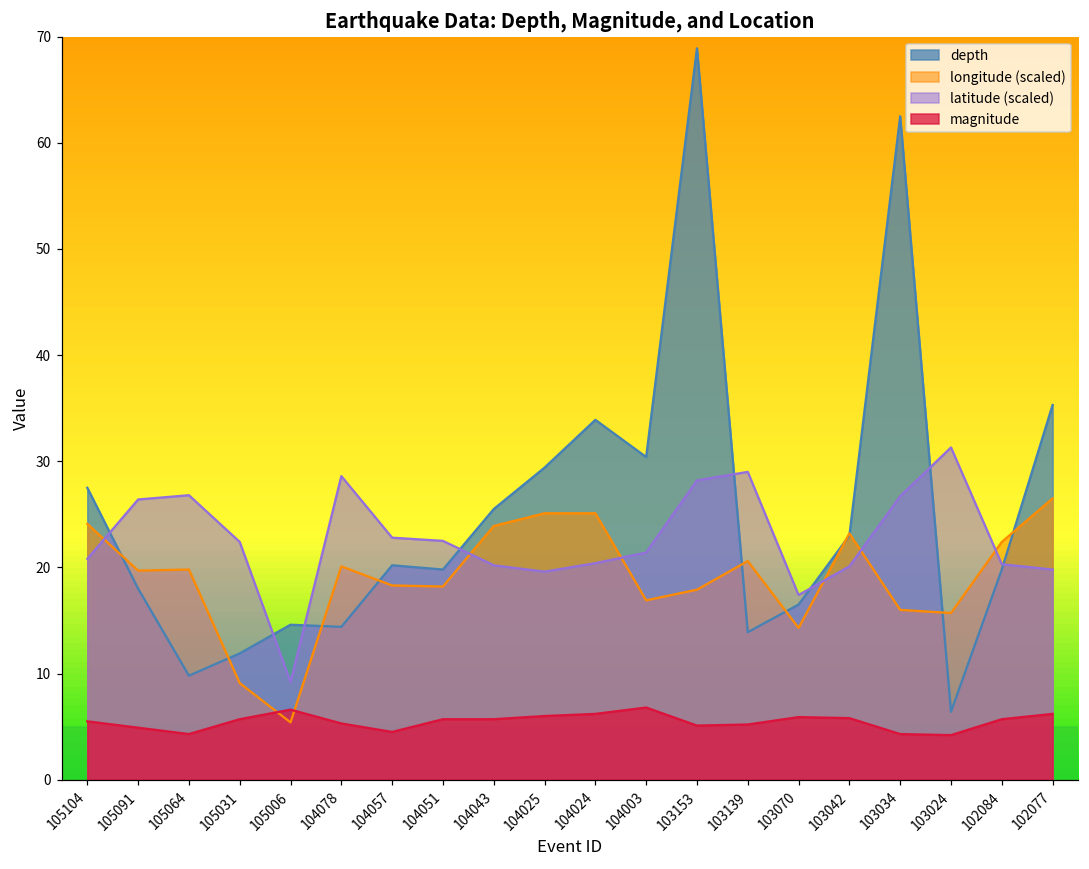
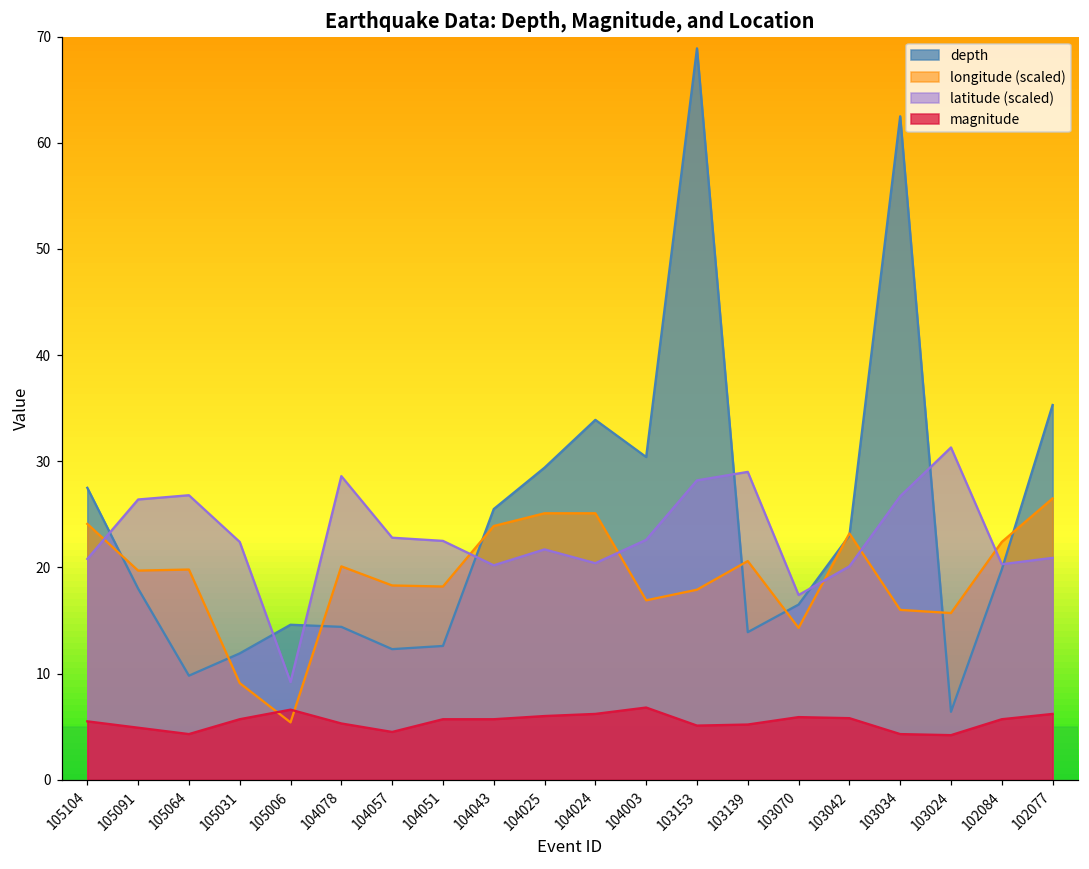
depth, 104057: 20 -> 12
depth, 104051: 20 -> 13
latitude (scaled), 104025: 20 -> 22
latitude (scaled), 104003: 21 -> 23
latitude (scaled), 102077: 20 -> 21
